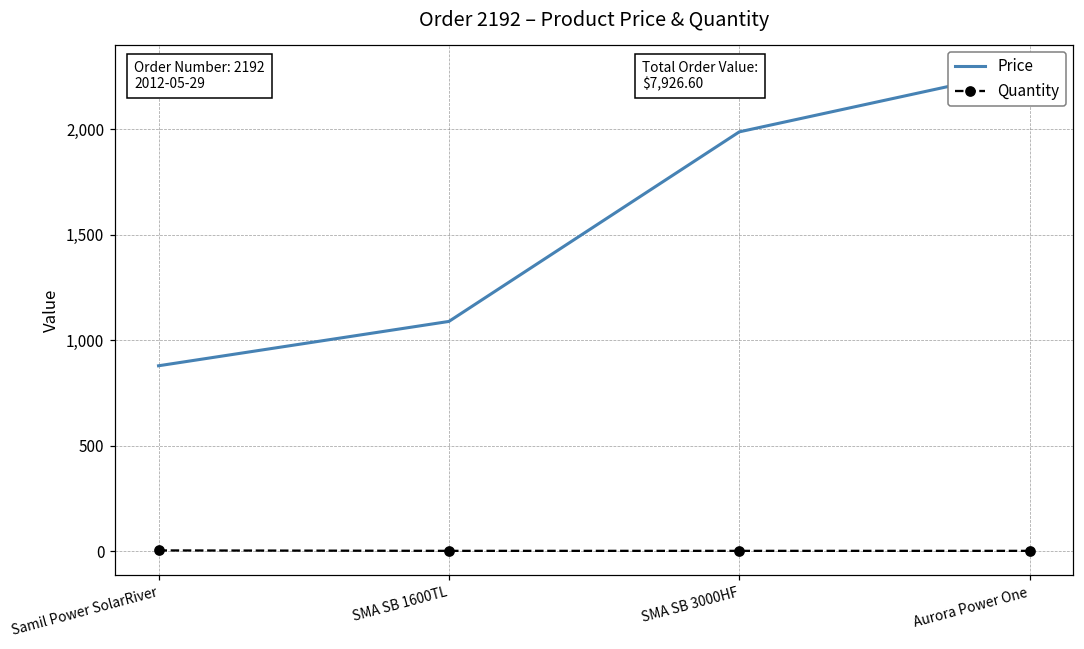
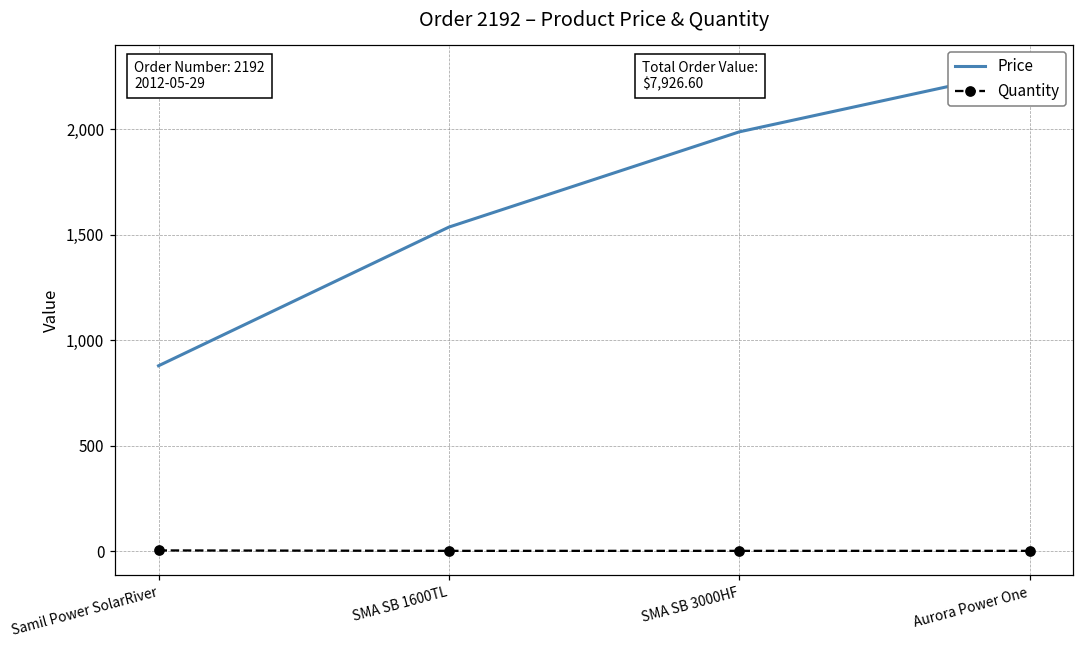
Price, SMA SB 1600TL: 1,090 -> 1,540
